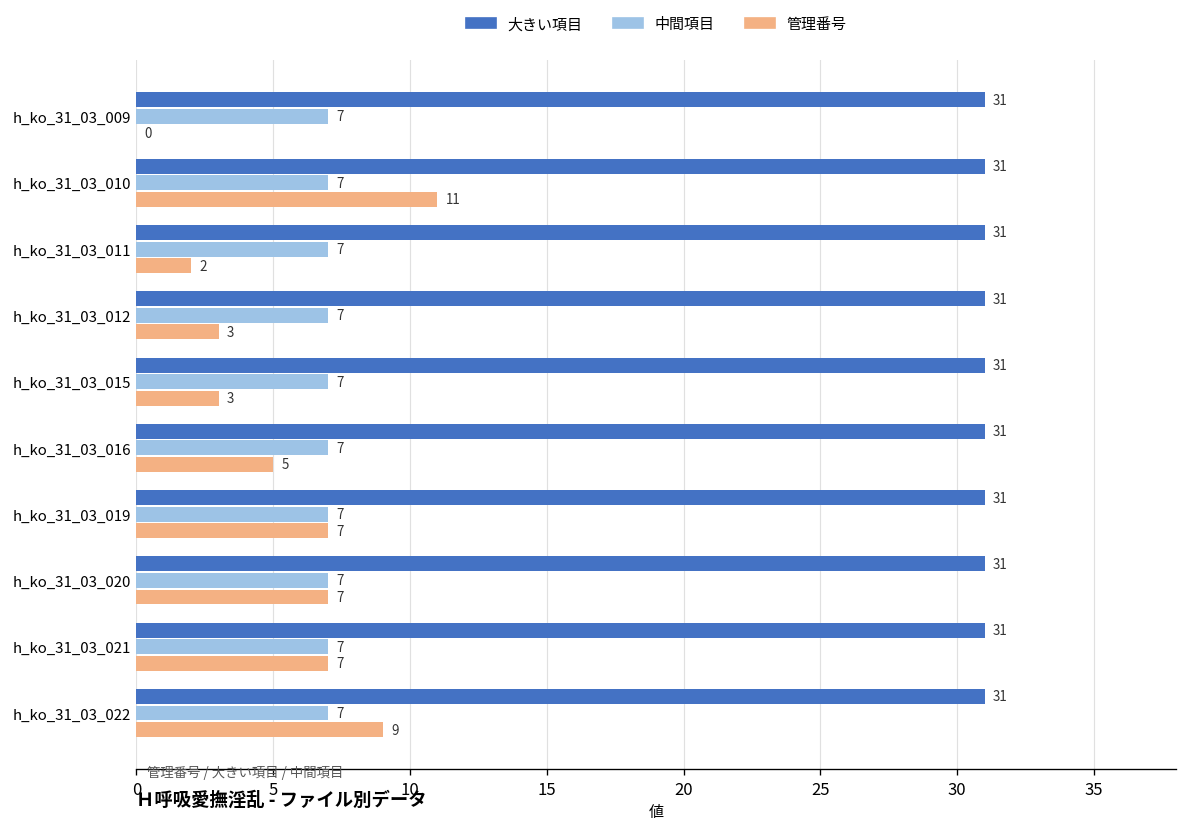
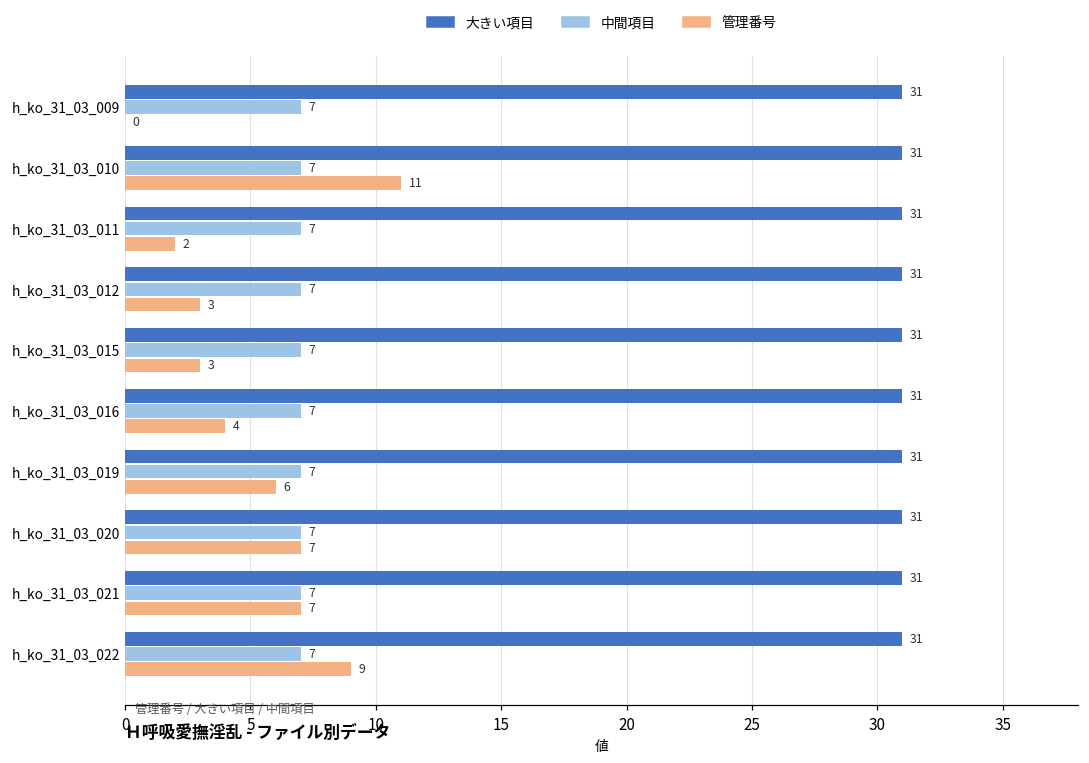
管理番号, h_ko_31_03_016: 5 -> 4
管理番号, h_ko_31_03_019: 7 -> 6
